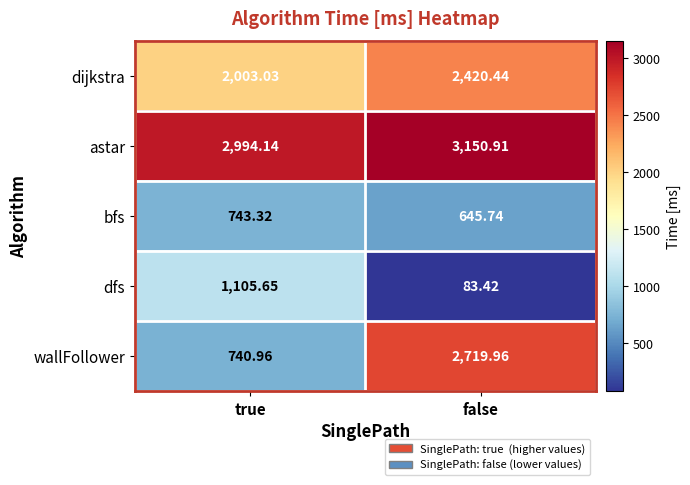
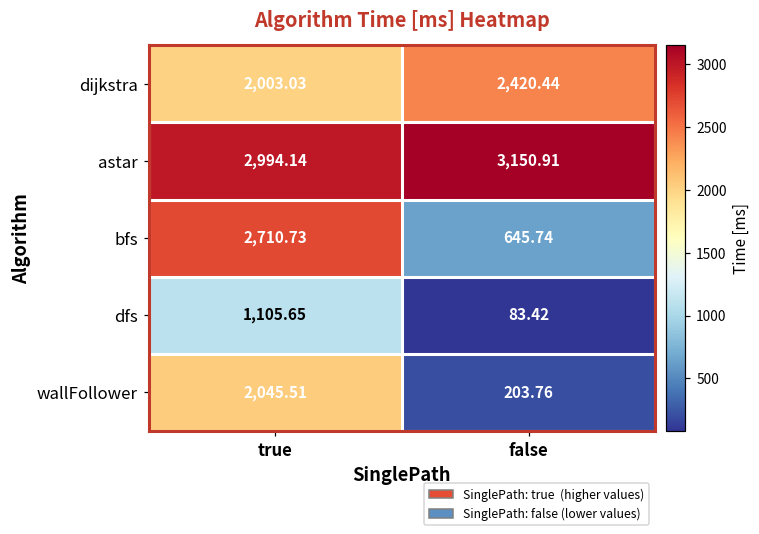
bfs, true: 743.32 -> 2,710.73
wallFollower, true: 740.96 -> 2,045.51
wallFollower, false: 2,719.96 -> 203.76
